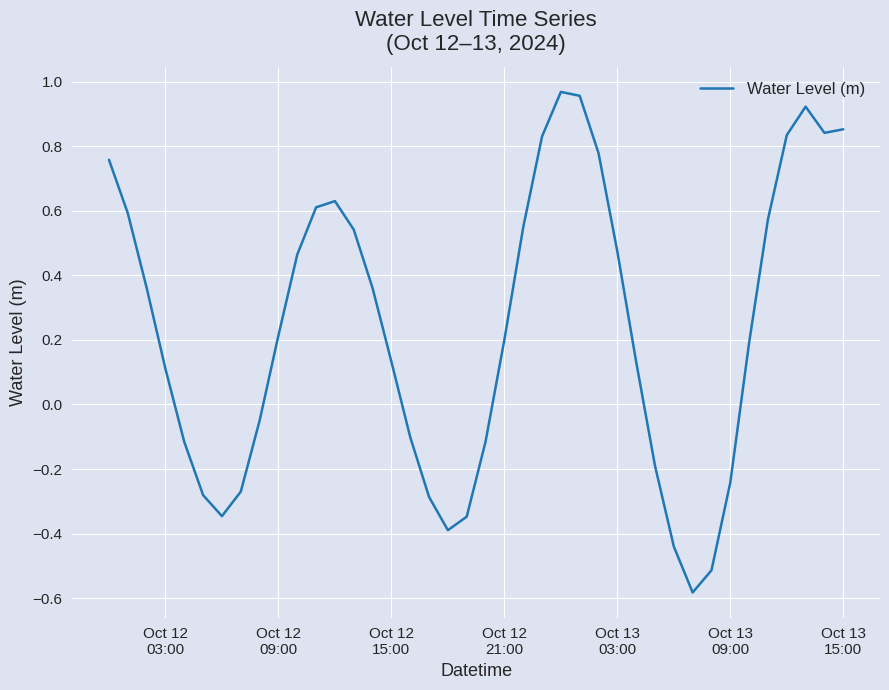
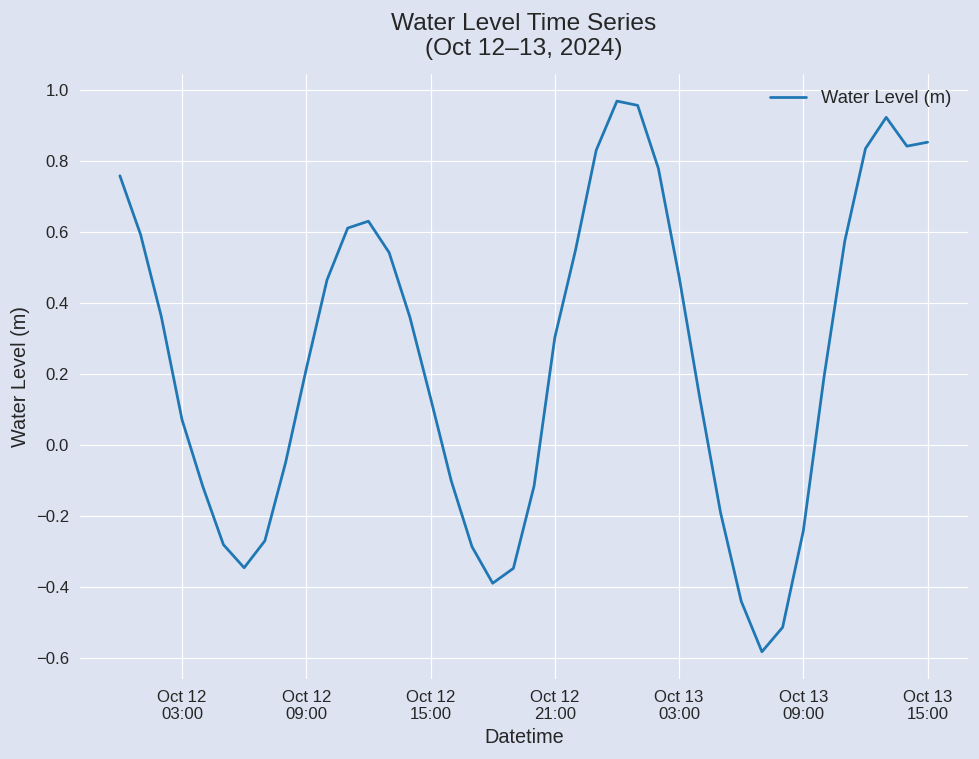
Oct 12 03:00: 0.11 -> 0.07
Oct 12 21:00: 0.20 -> 0.30
